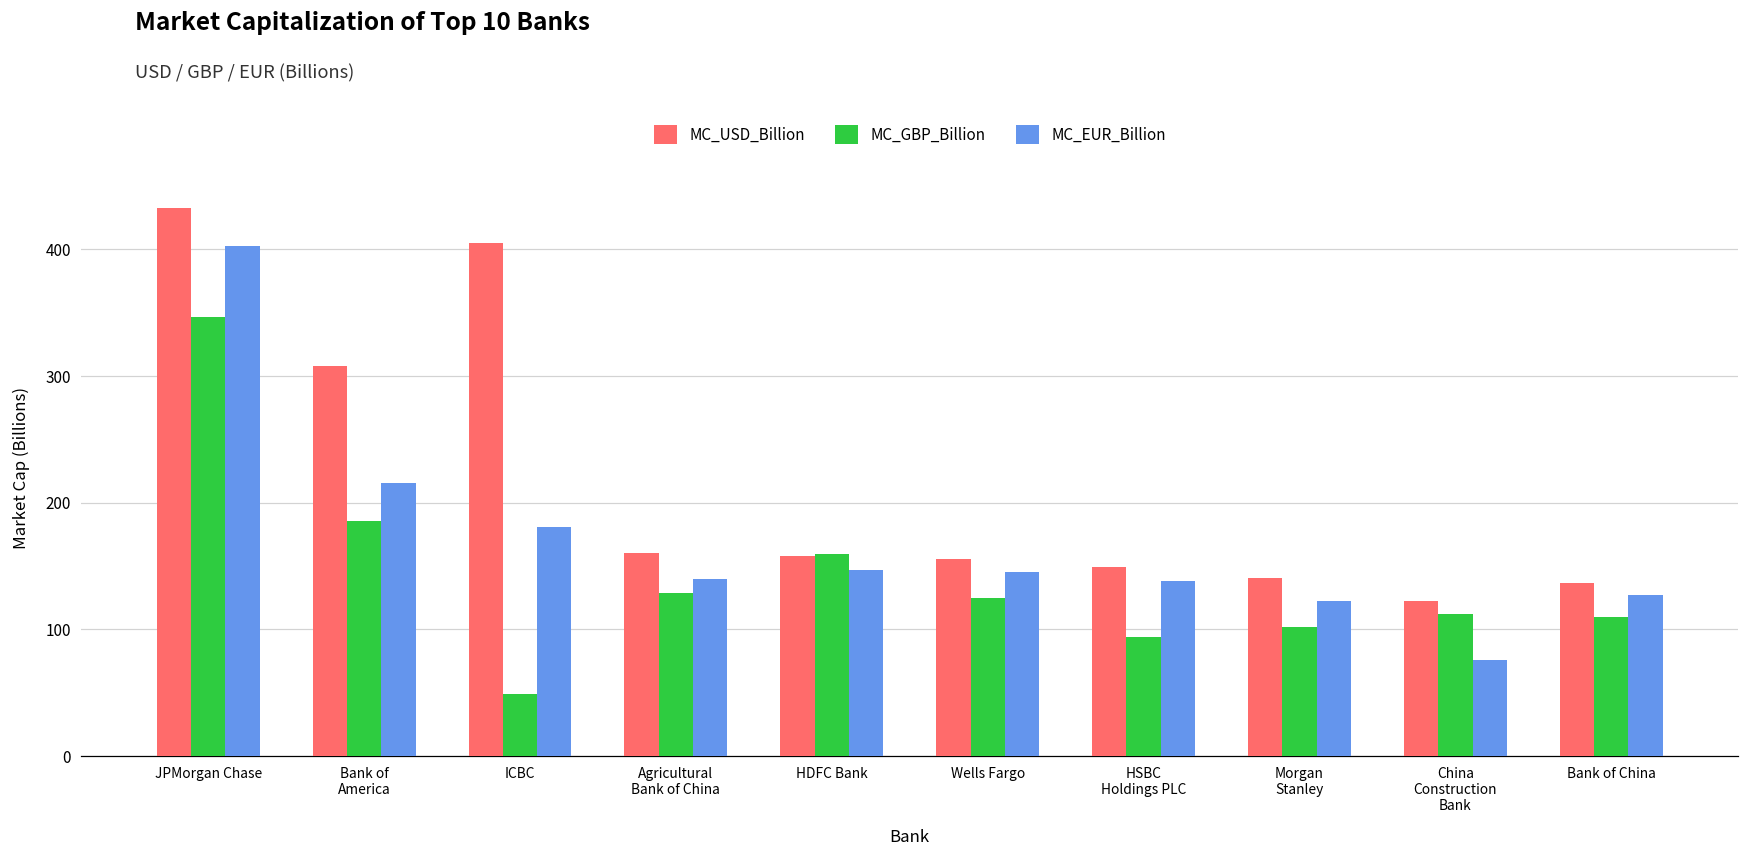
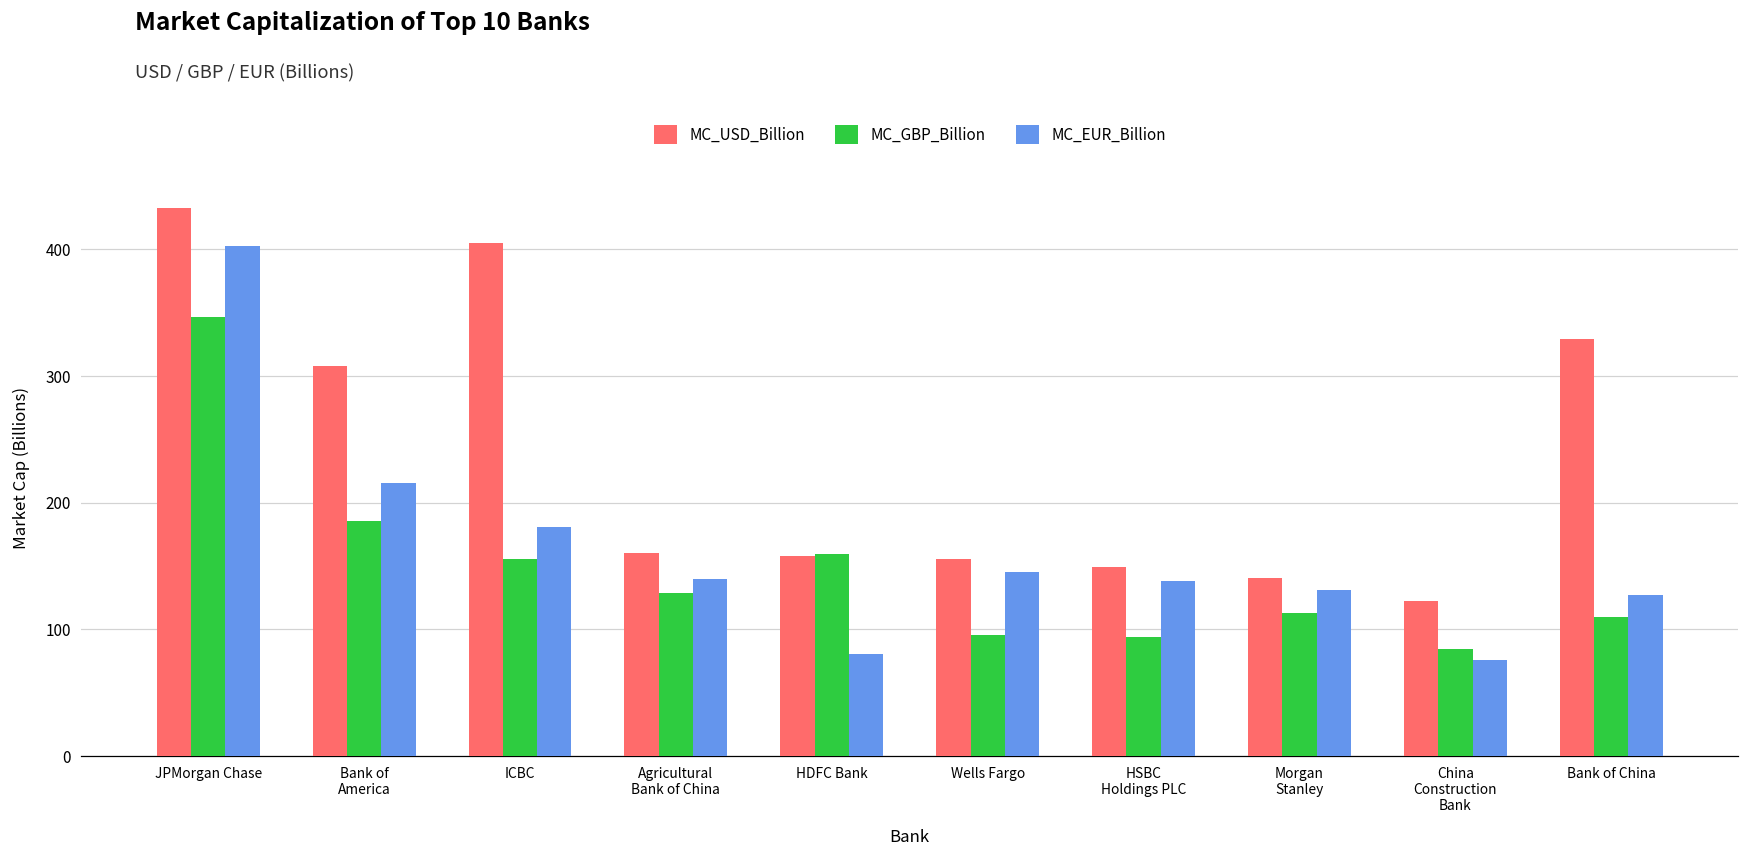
MC_GBP_Billion, ICBC: 49 -> 156
MC_EUR_Billion, HDFC Bank: 147 -> 81
MC_GBP_Billion, Wells Fargo: 125 -> 96
MC_GBP_Billion, Morgan Stanley: 102 -> 113
MC_EUR_Billion, Morgan Stanley: 122 -> 131
MC_GBP_Billion, China Construction Bank: 112 -> 84
MC_USD_Billion, Bank of China: 137 -> 329
